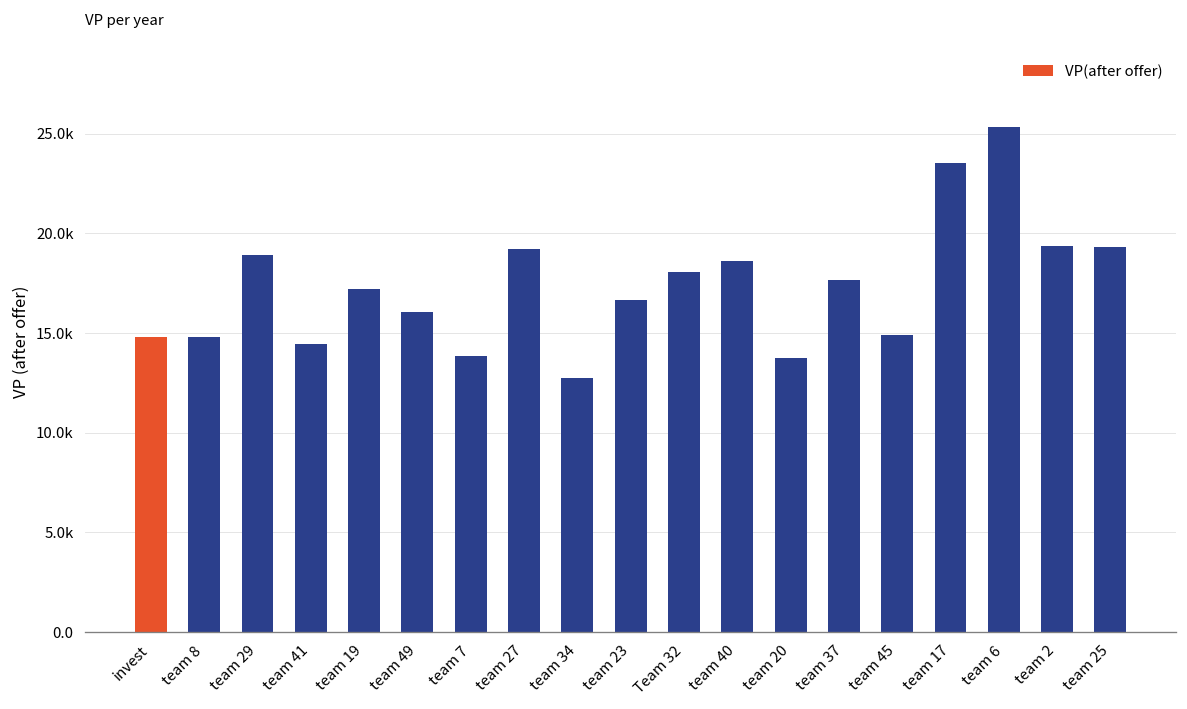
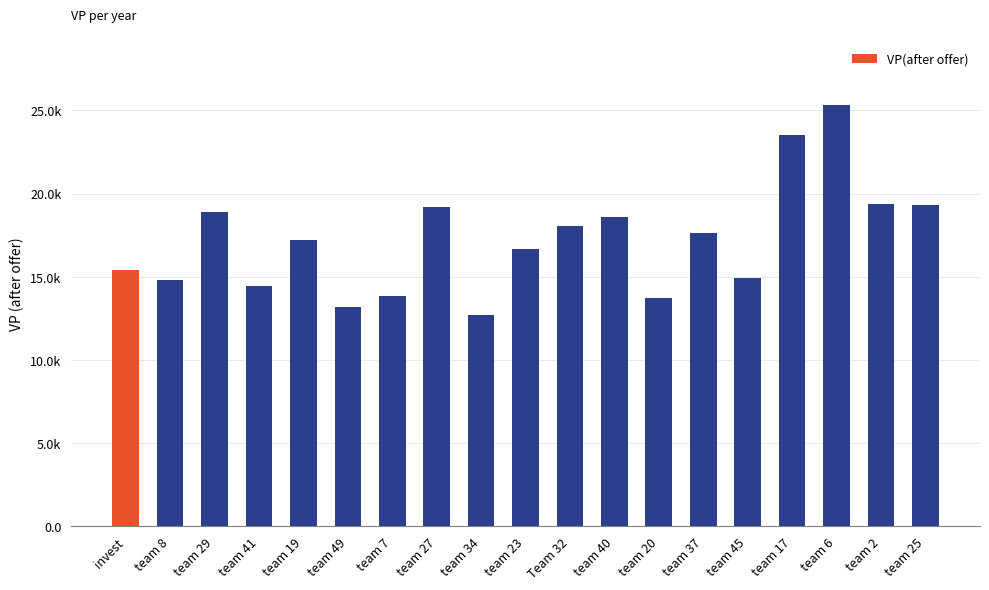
invest: 14800 -> 15400
team 49: 16000 -> 13200
